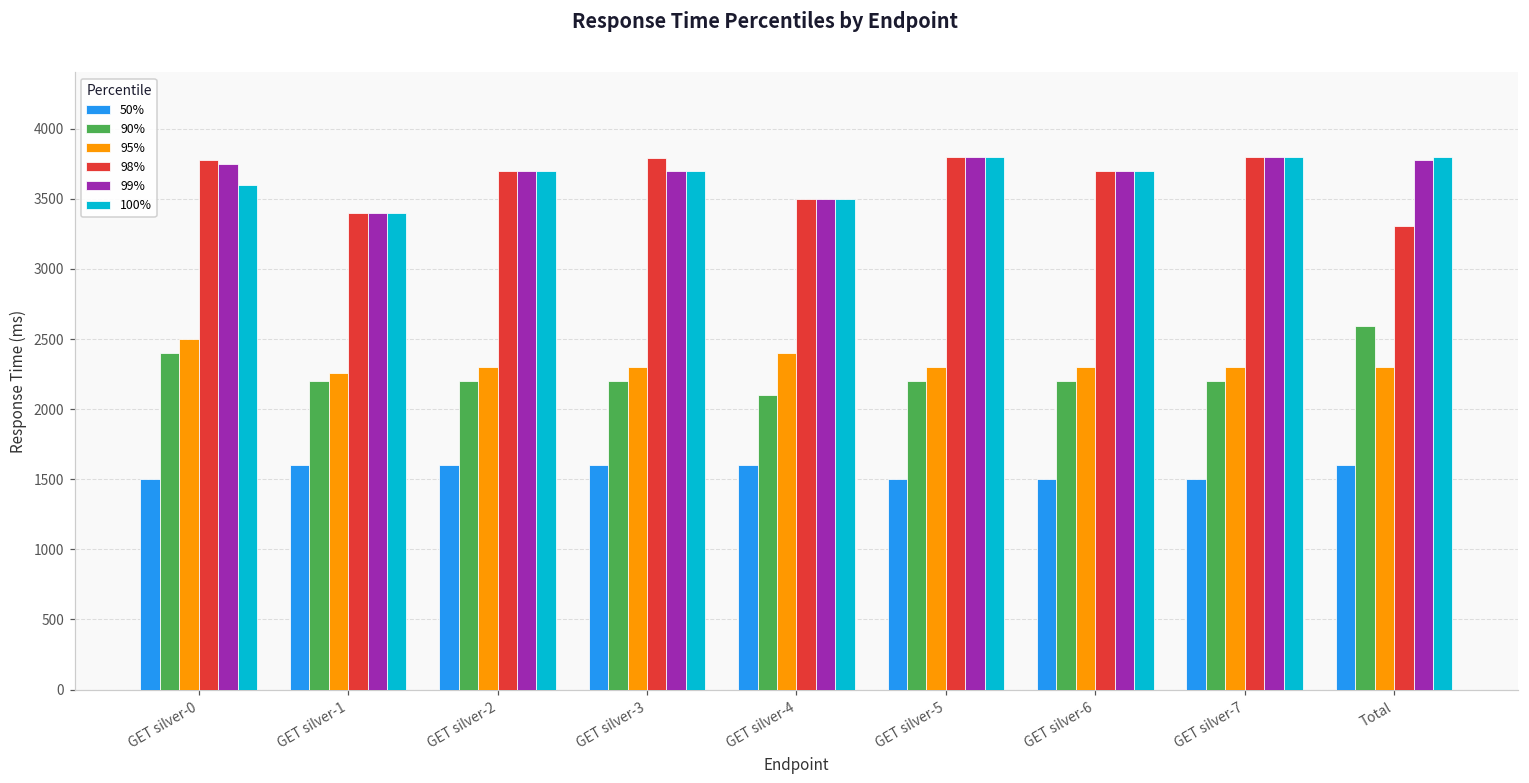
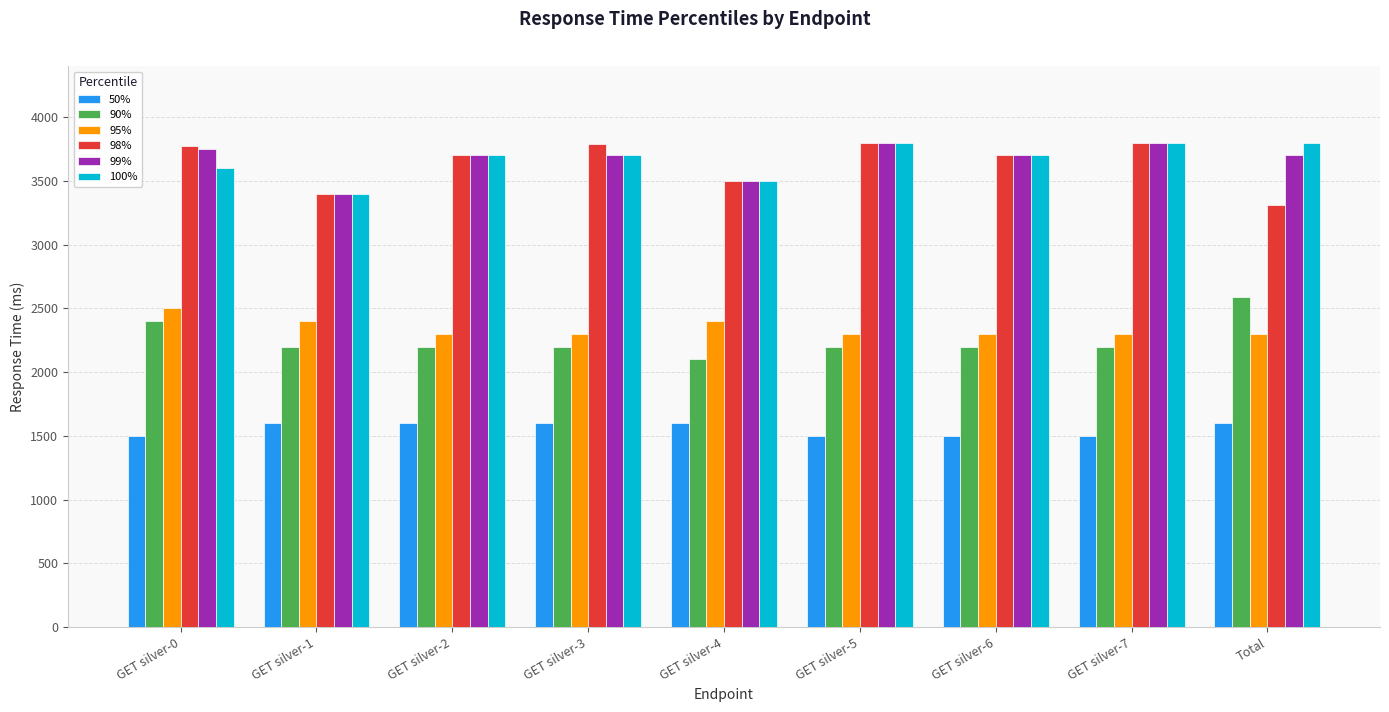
95%, GET silver-1: 2260 -> 2400
99%, Total: 3780 -> 3700
